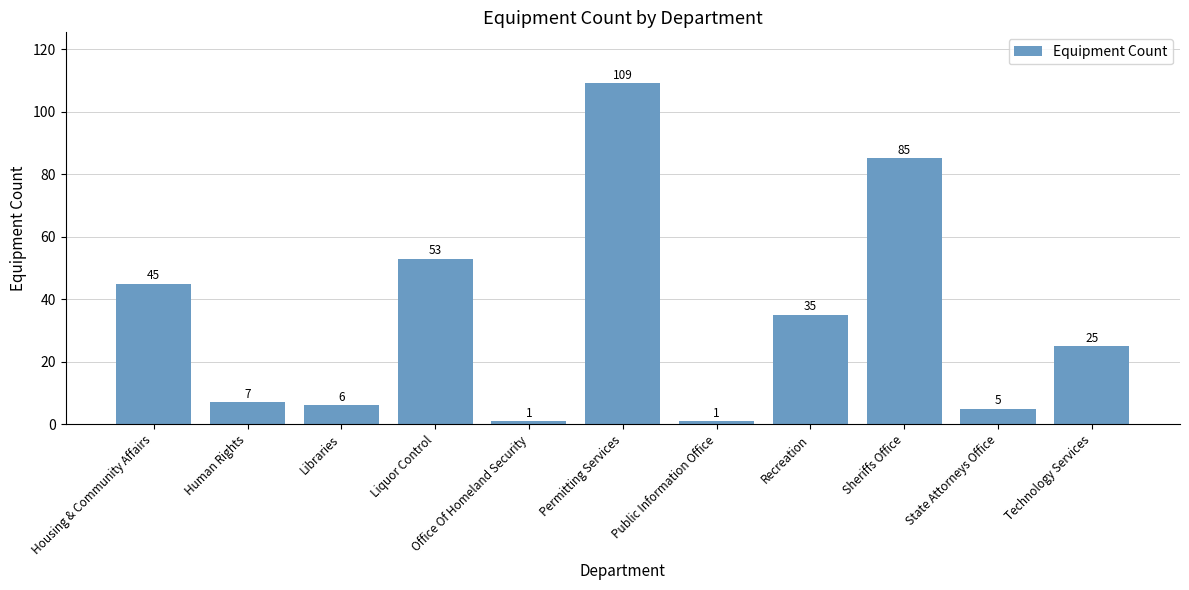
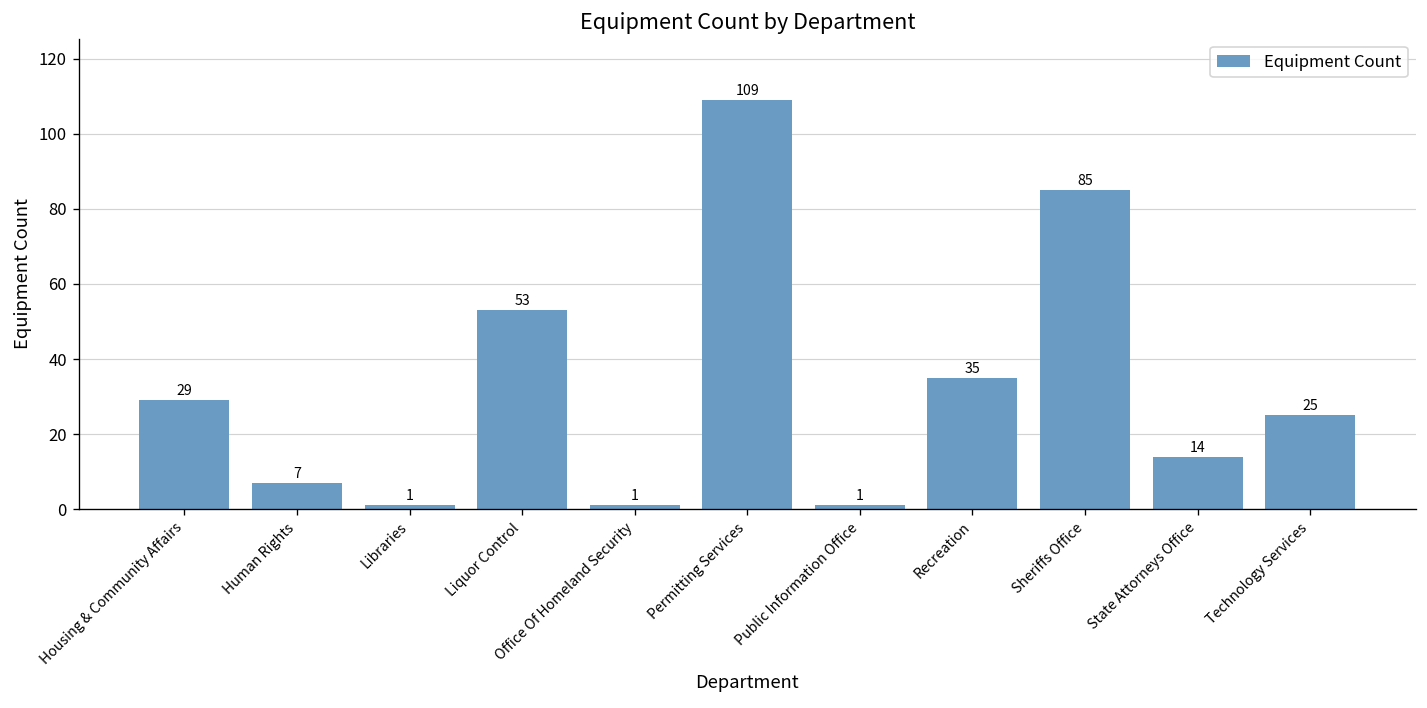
Housing & Community Affairs: 45 -> 29
Libraries: 6 -> 1
State Attorneys Office: 5 -> 14
